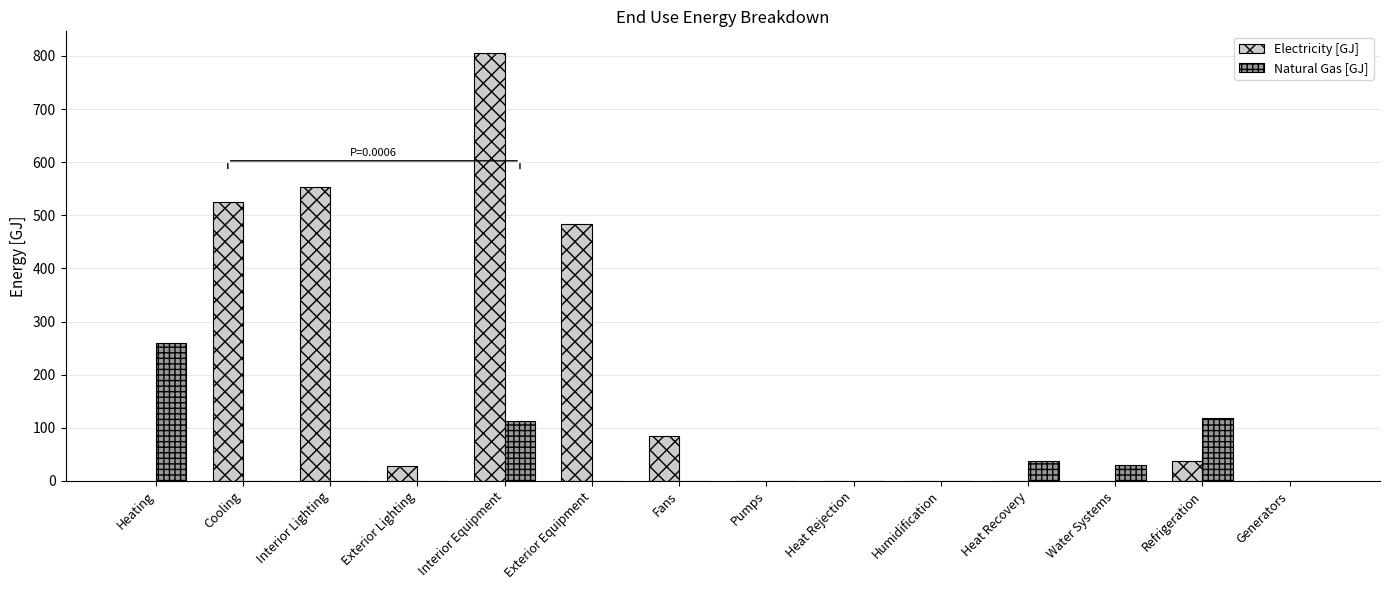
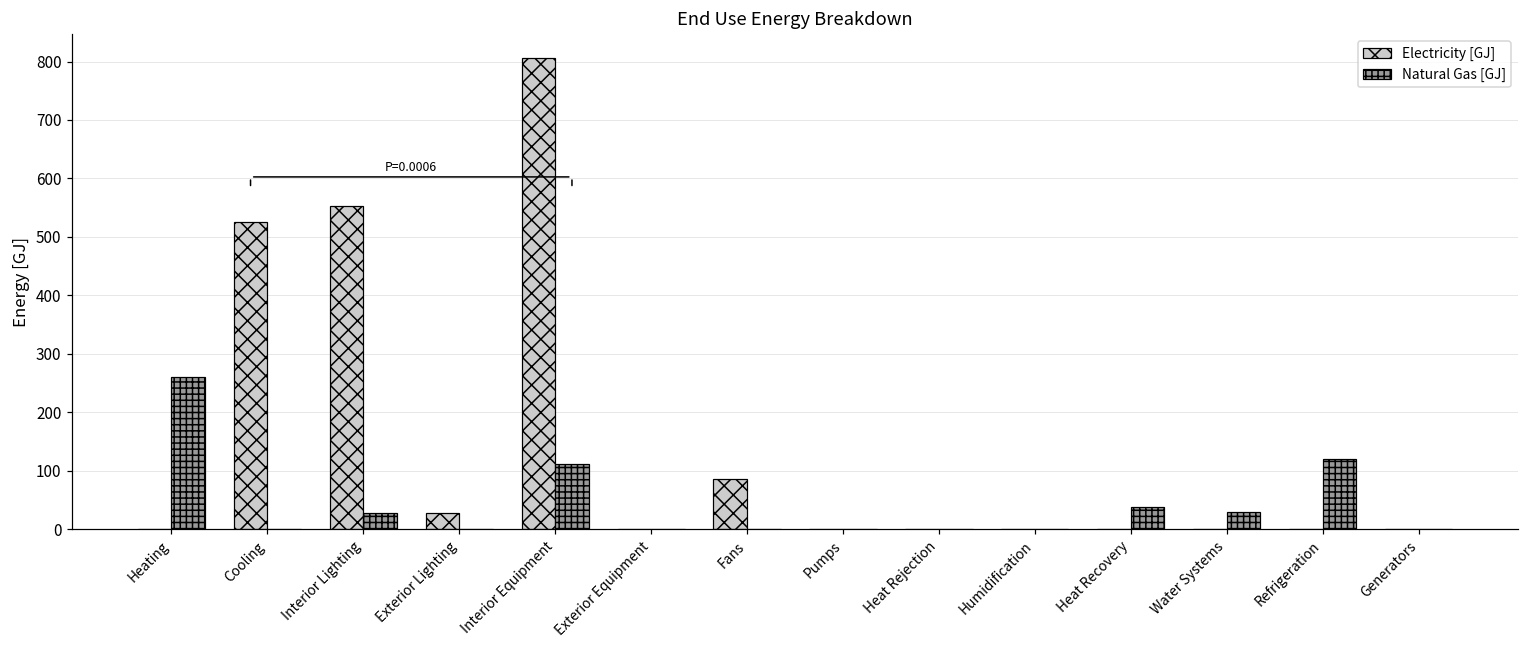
Natural Gas [GJ], Interior Lighting: 0 -> 30
Electricity [GJ], Exterior Equipment: 480 -> 0
Electricity [GJ], Refrigeration: 40 -> 0
